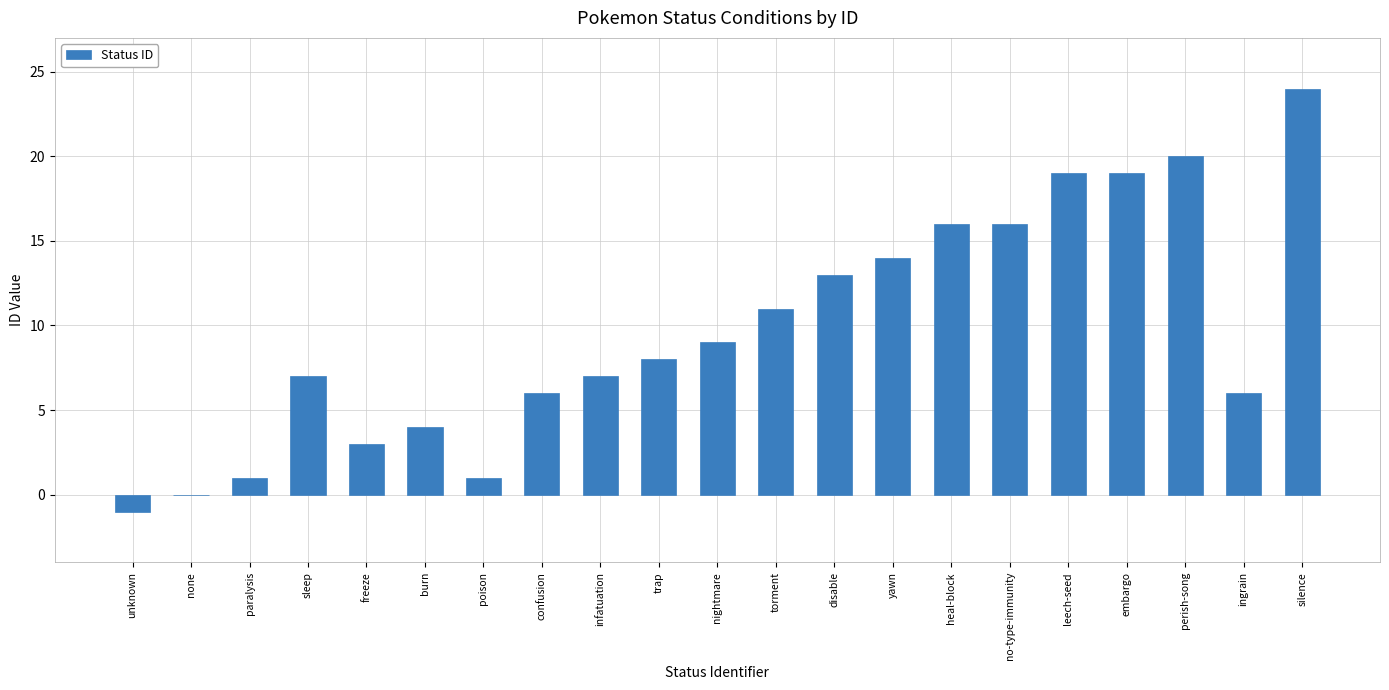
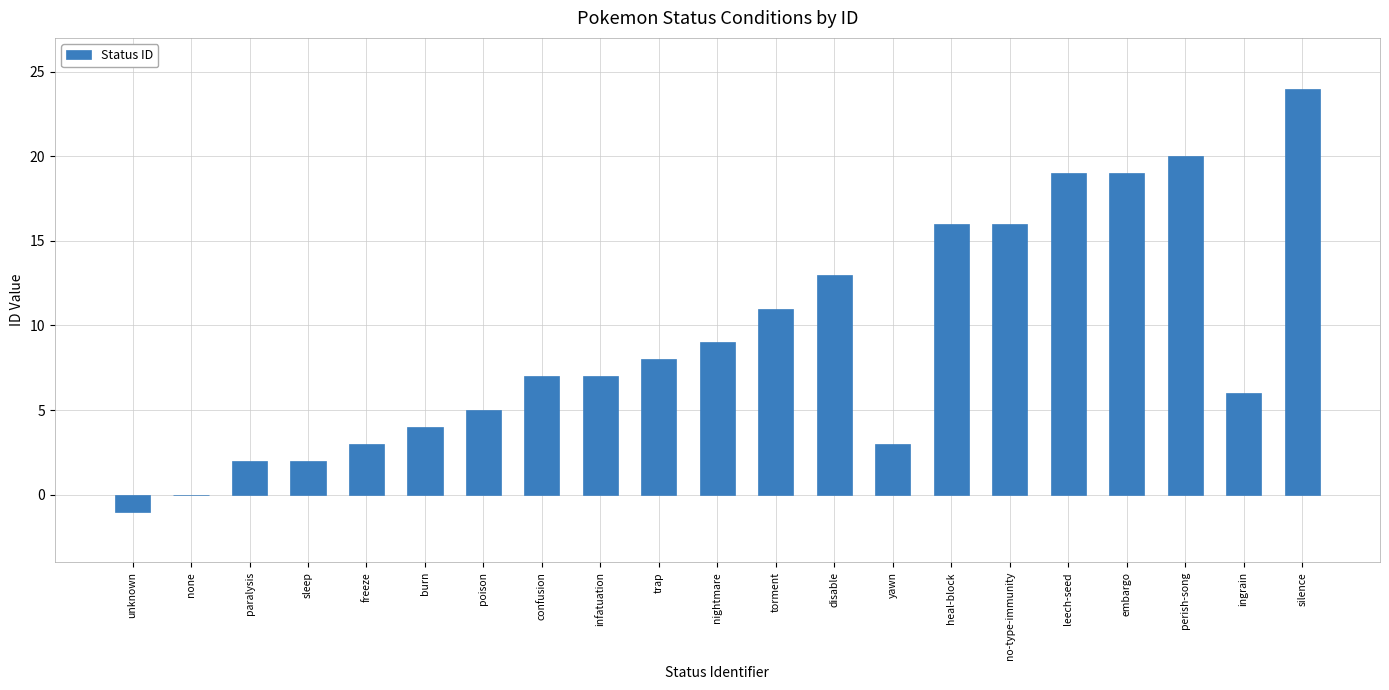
paralysis: 1 -> 2
sleep: 7 -> 2
poison: 1 -> 5
confusion: 6 -> 7
yawn: 14 -> 3
